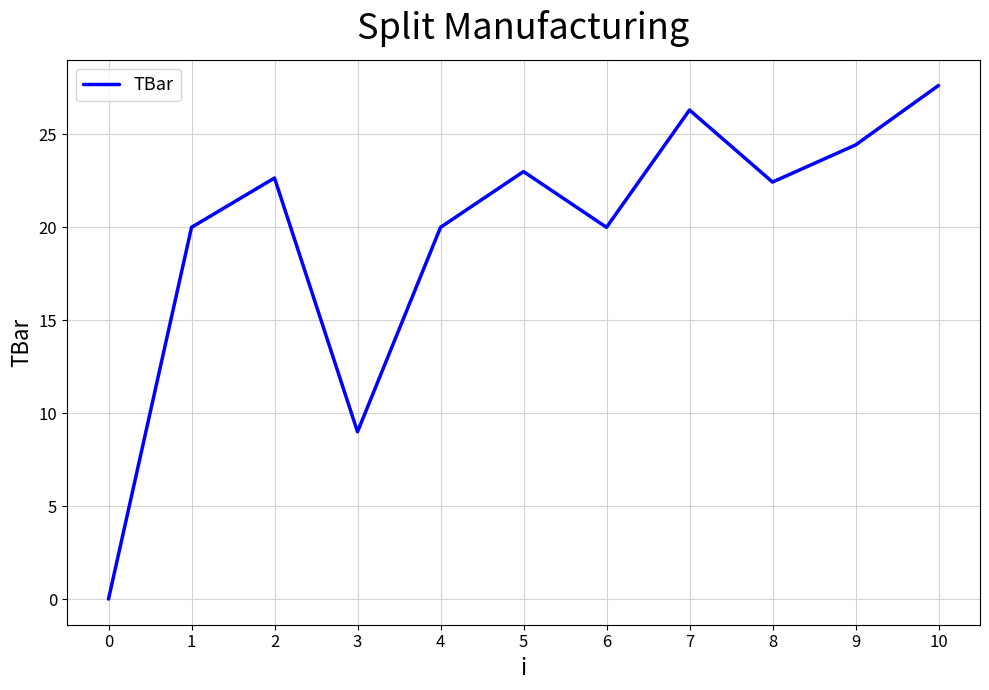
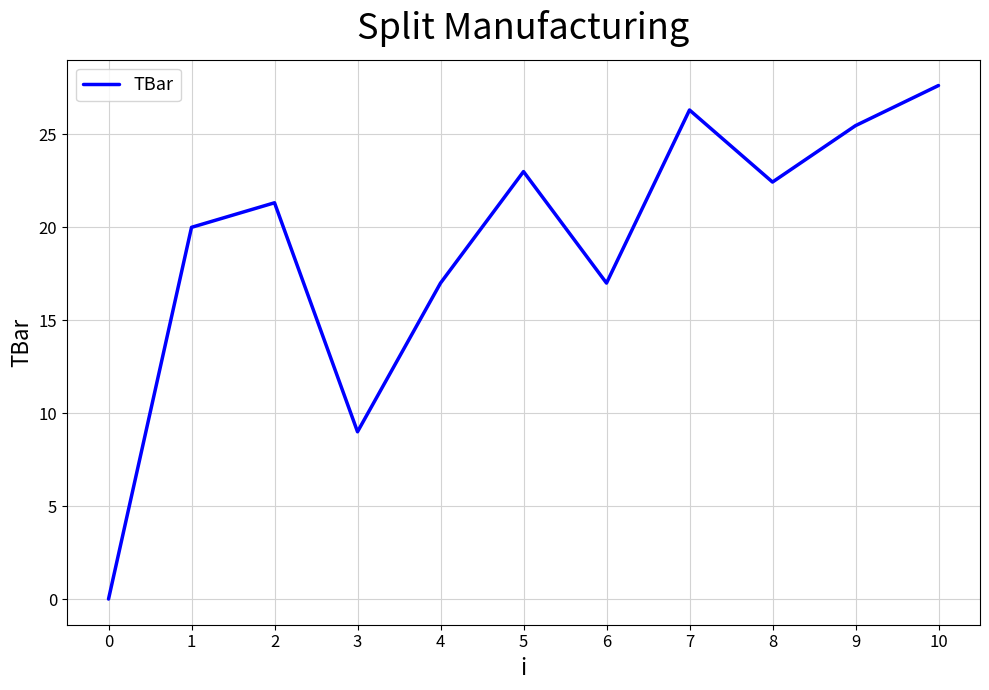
2: 22.7 -> 21.3
4: 20 -> 17
6: 20 -> 17
9: 24.4 -> 25.5
